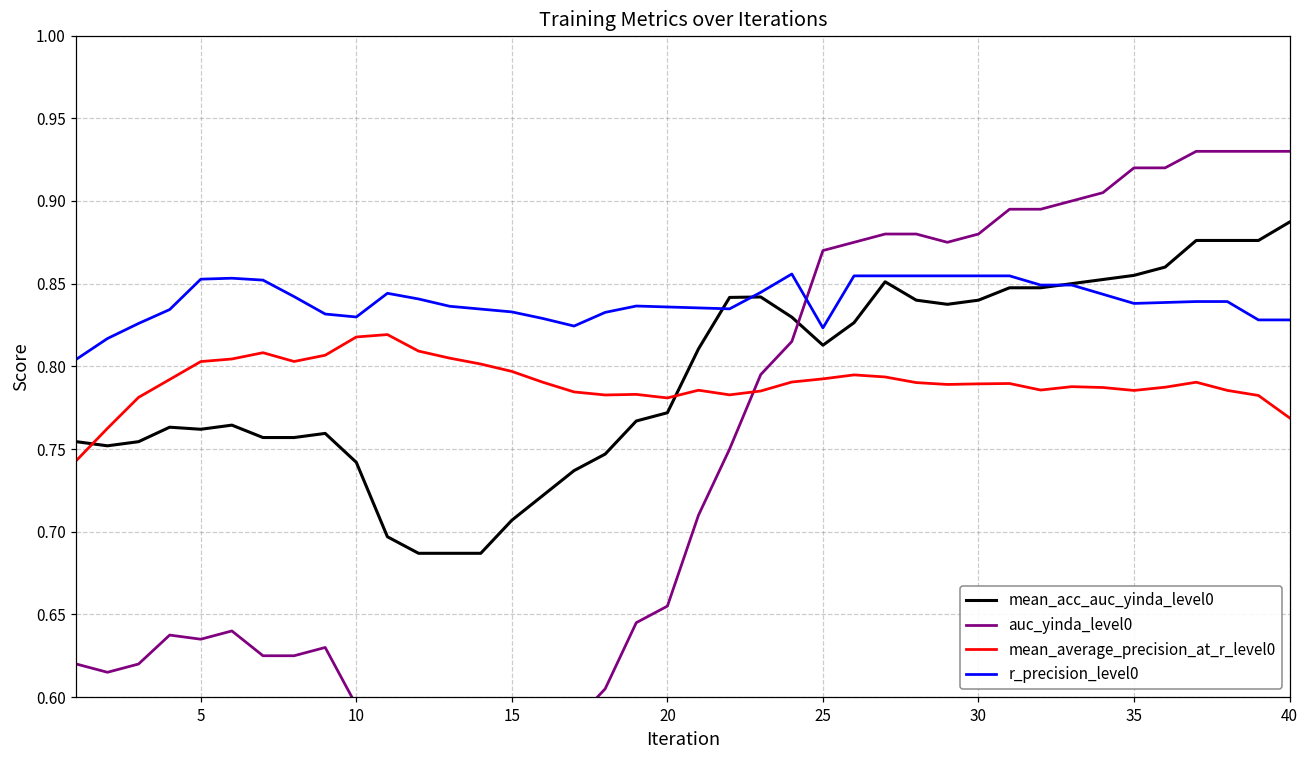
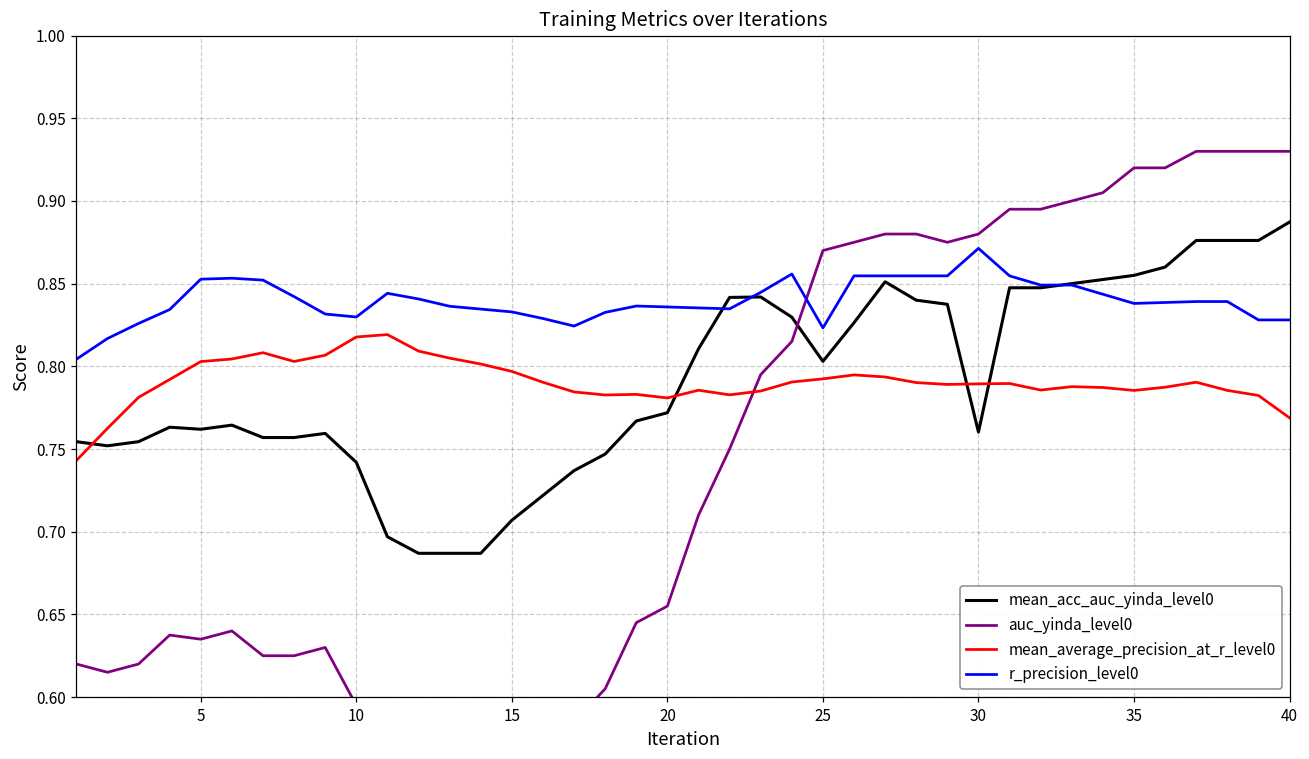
mean_acc_auc_yinda_level0, 25: 0.813 -> 0.803
mean_acc_auc_yinda_level0, 30: 0.840 -> 0.760
r_precision_level0, 30: 0.855 -> 0.871
